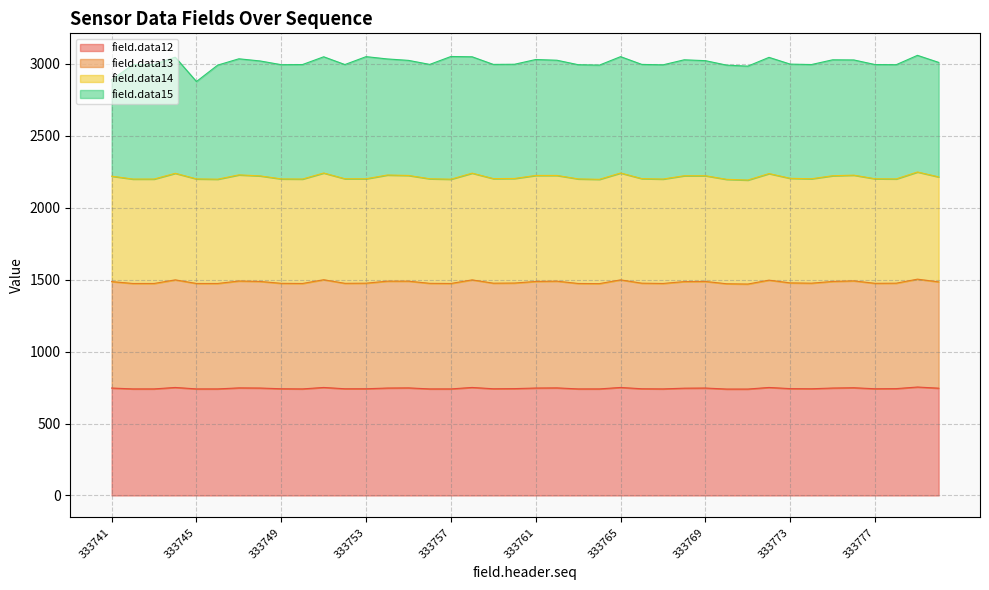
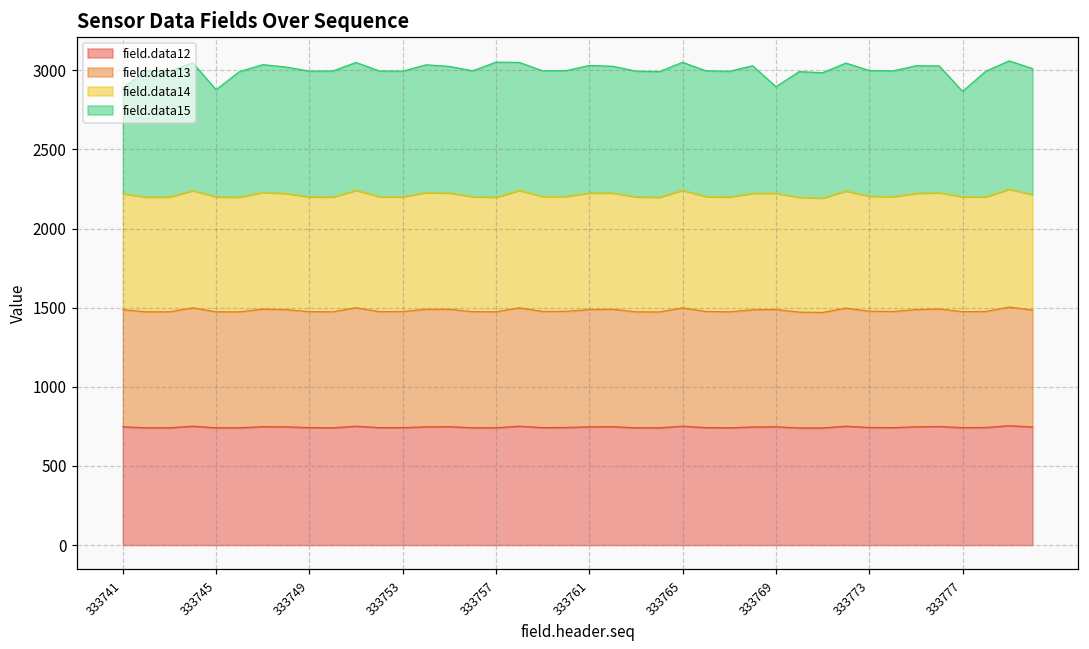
field.data15, 333753: 850 -> 790
field.data15, 333769: 800 -> 670
field.data15, 333777: 790 -> 670
